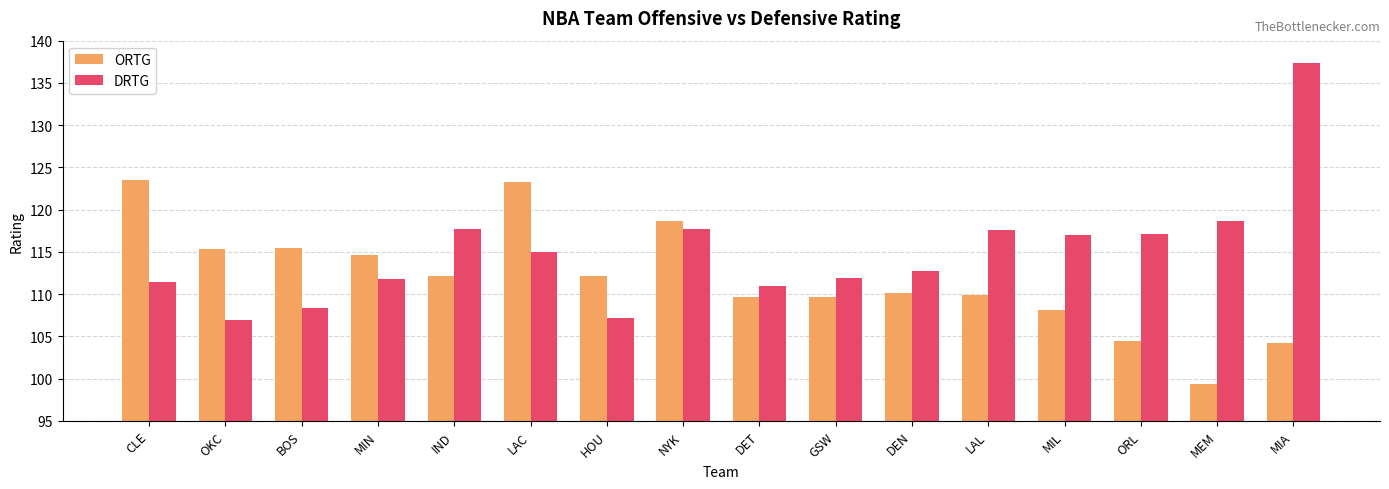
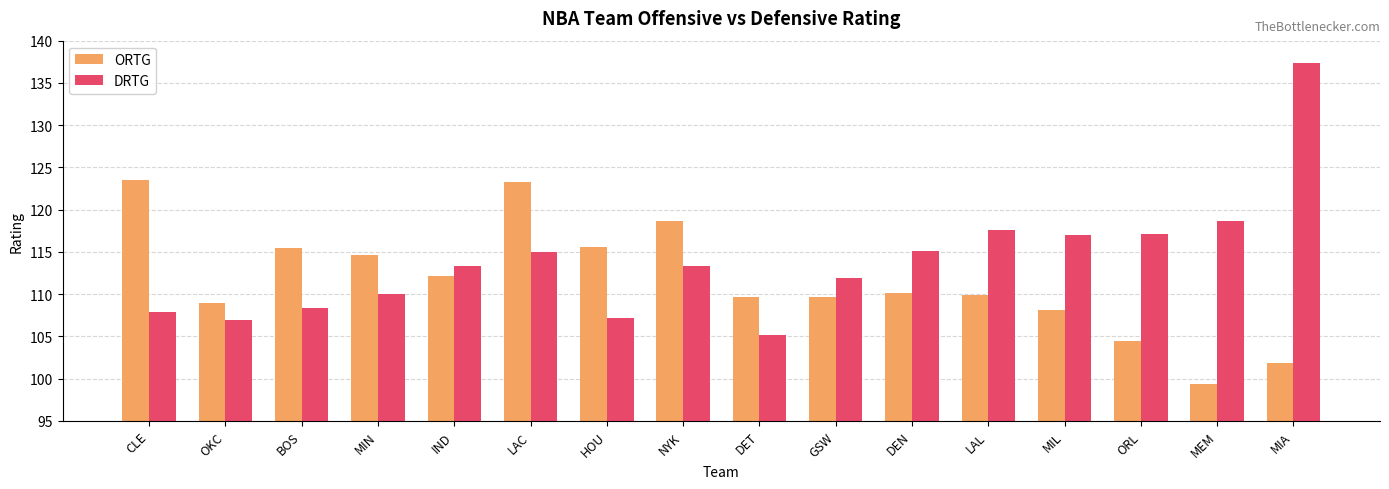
DRTG, CLE: 111 -> 108
ORTG, OKC: 115 -> 109
DRTG, MIN: 112 -> 110
DRTG, IND: 118 -> 113
ORTG, HOU: 112 -> 116
DRTG, NYK: 118 -> 113
DRTG, DET: 111 -> 105
DRTG, DEN: 113 -> 115
ORTG, MIA: 104 -> 102
